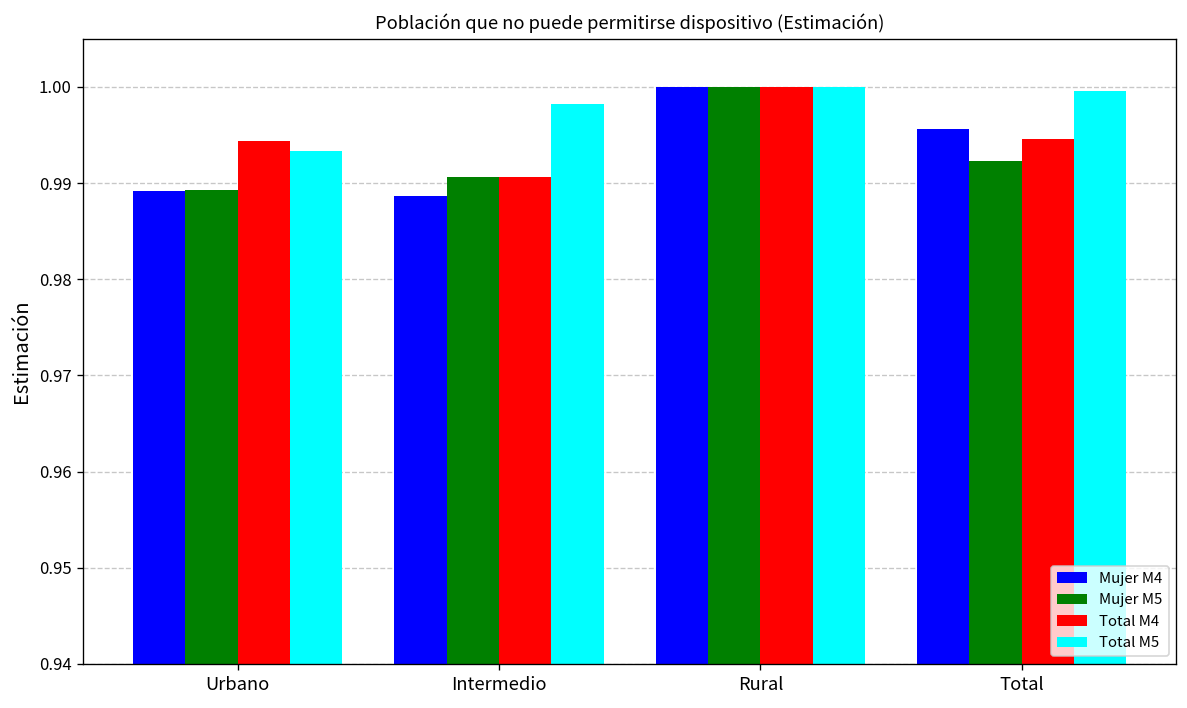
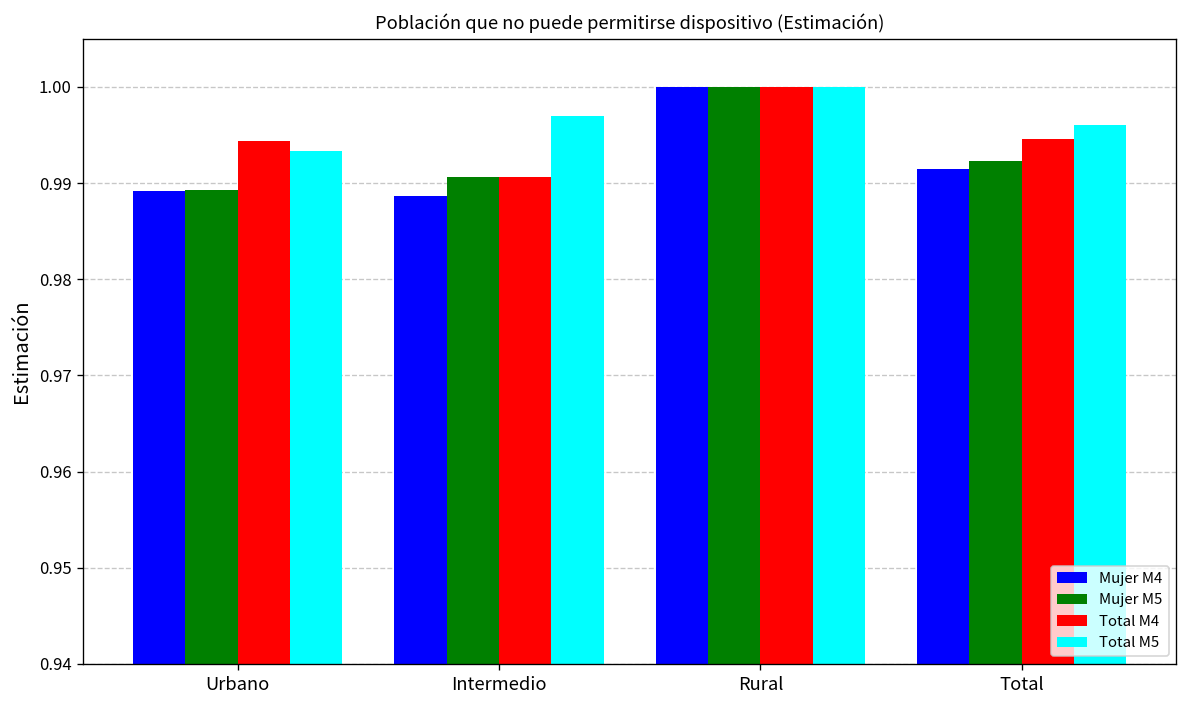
Total M5, Intermedio: 0.998 -> 0.997
Mujer M4, Total: 0.996 -> 0.991
Total M5, Total: 1.000 -> 0.996
